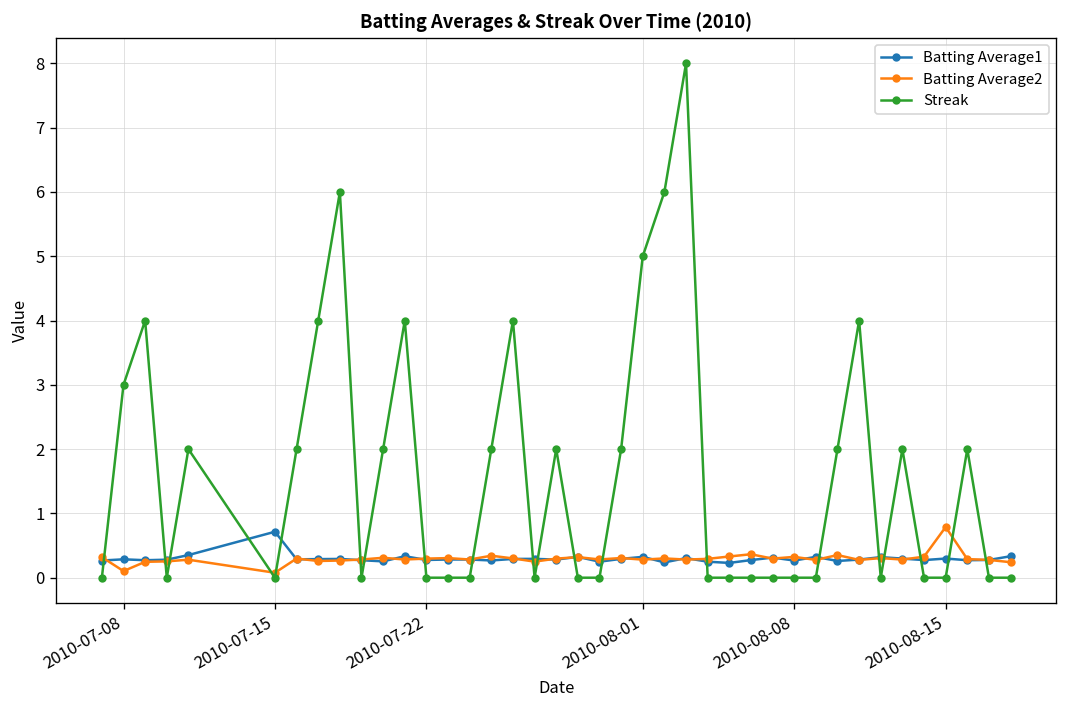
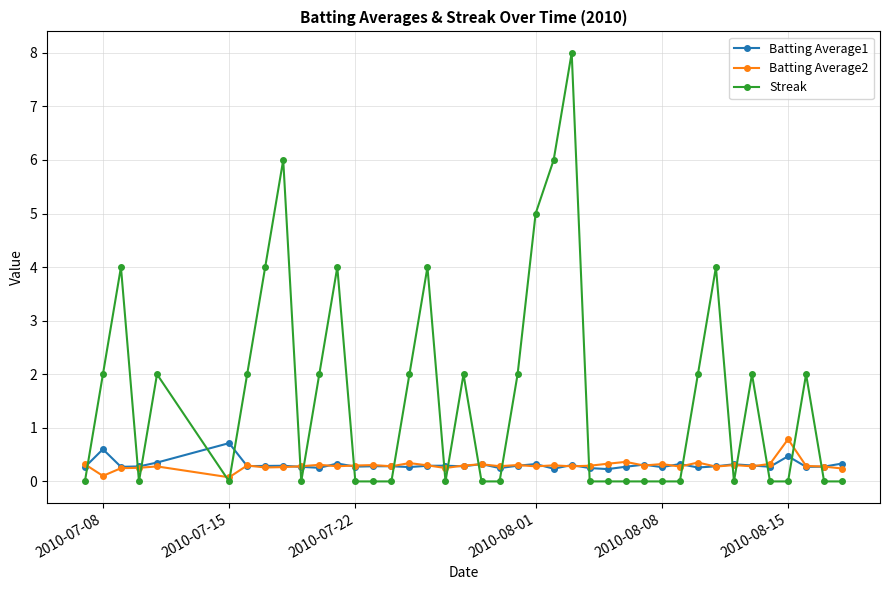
Batting Average1, 2010-07-08: 0.3 -> 0.6
Streak, 2010-07-08: 3 -> 2
Batting Average1, 2010-08-15: 0.3 -> 0.5
